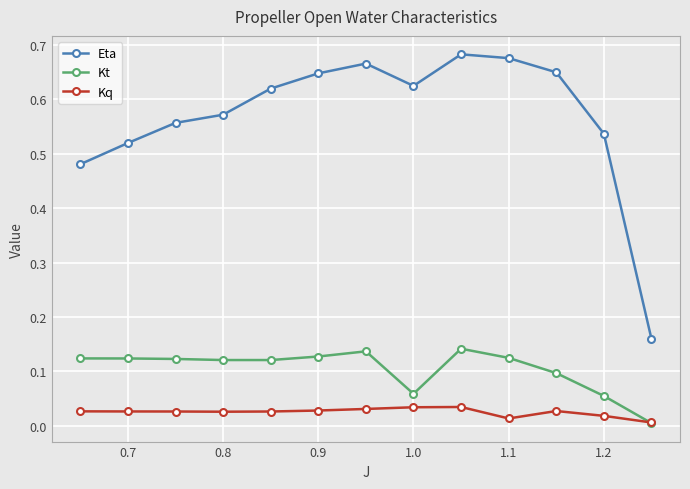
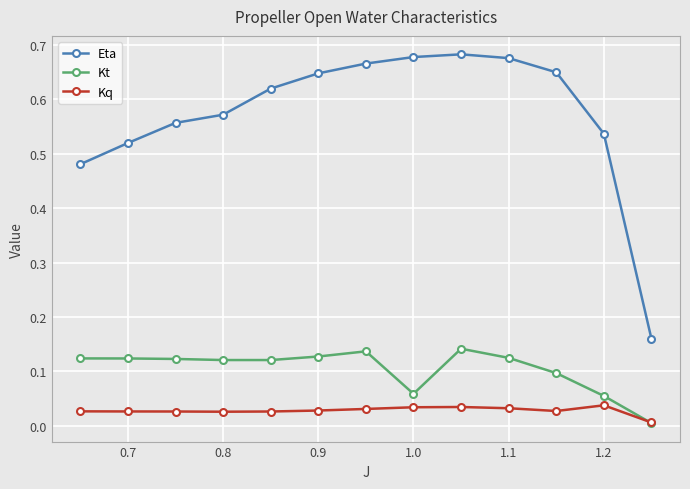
Eta, 1.0: 0.63 -> 0.68
Kq, 1.1: 0.01 -> 0.03
Kq, 1.2: 0.02 -> 0.04
